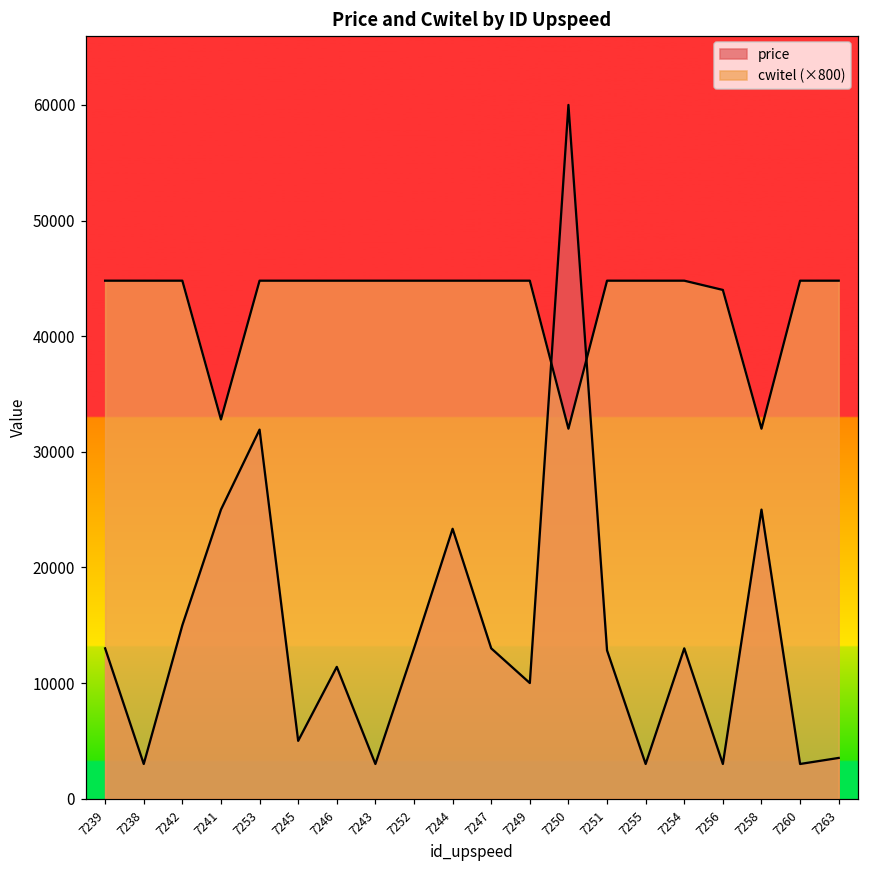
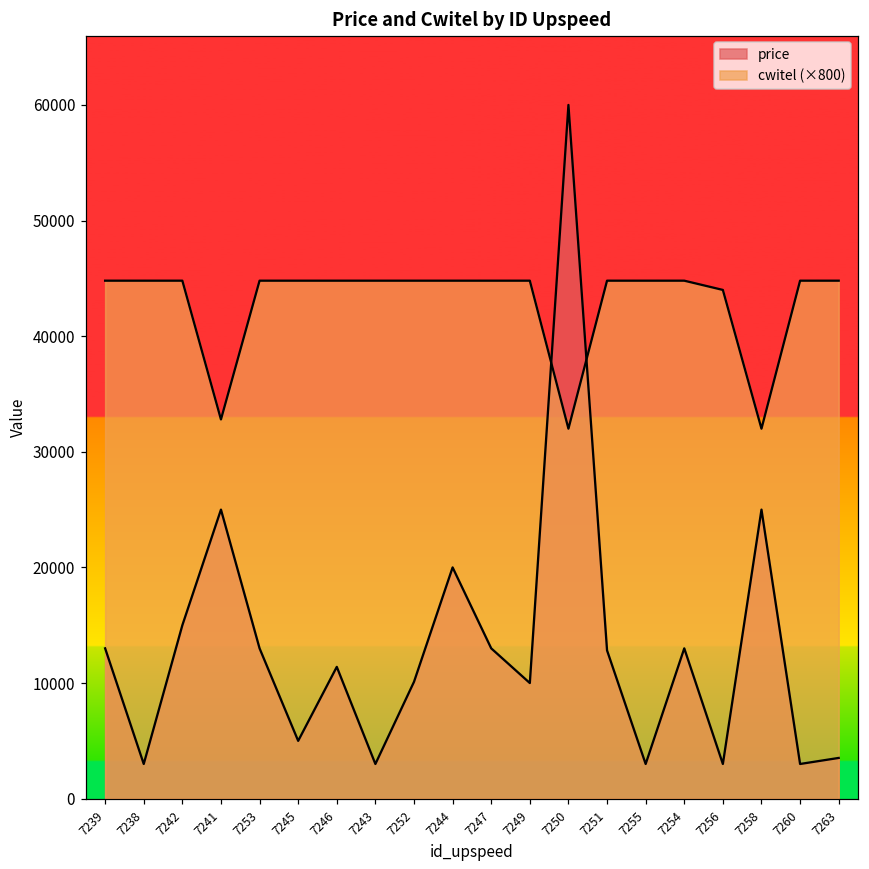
price, 7253: 31900 -> 13000
price, 7252: 13000 -> 10100
price, 7244: 23300 -> 20000
